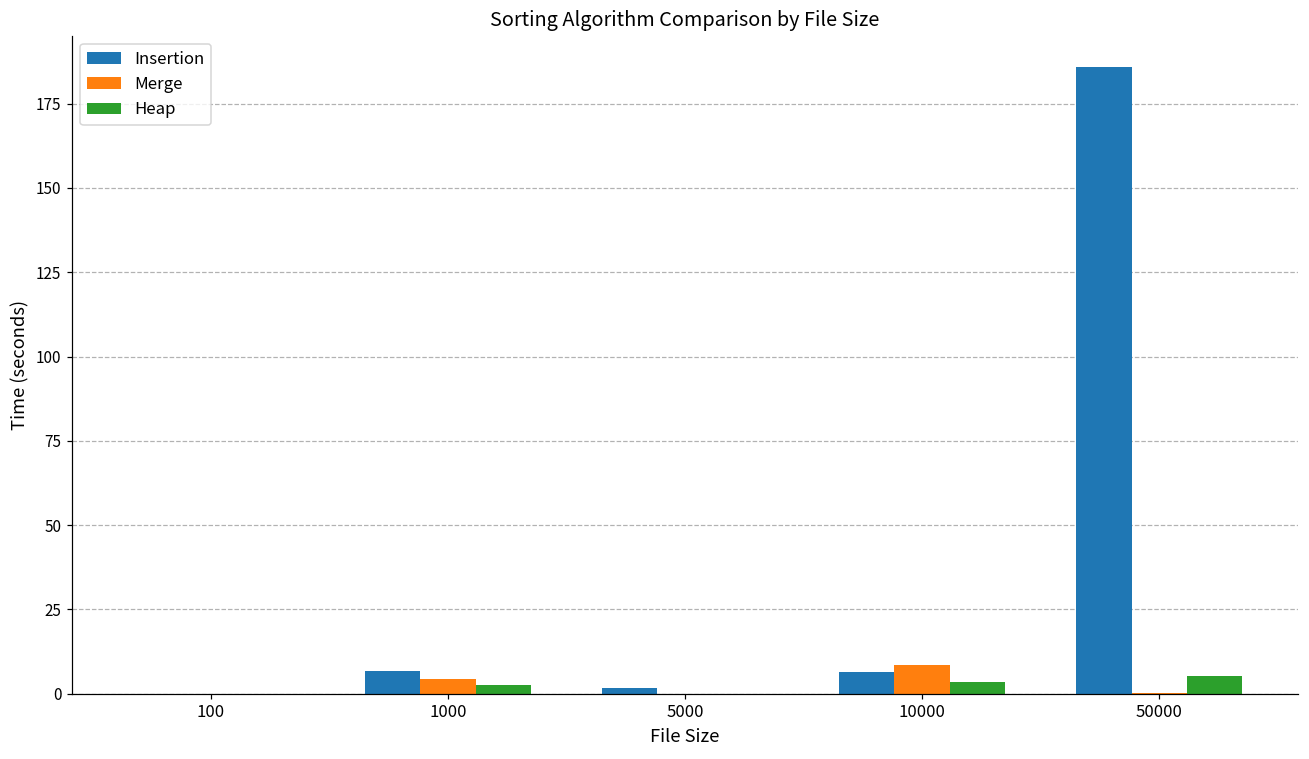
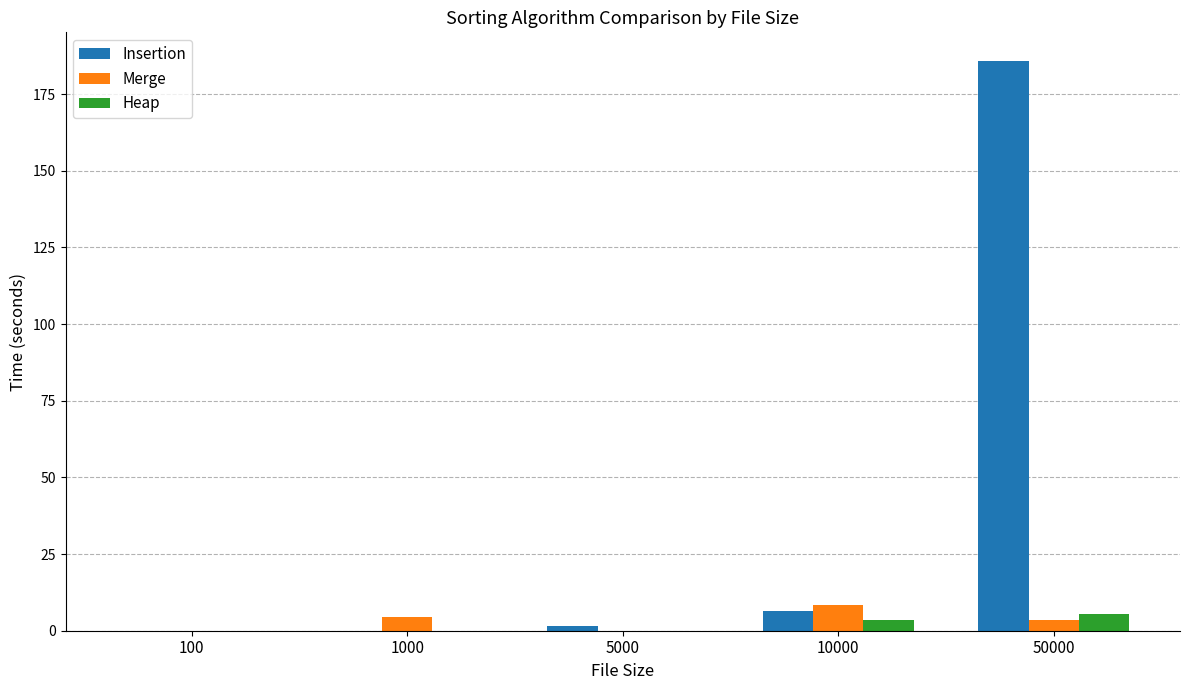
Insertion, 1000: 7 -> 0
Heap, 1000: 3 -> 0
Merge, 50000: 0 -> 4
